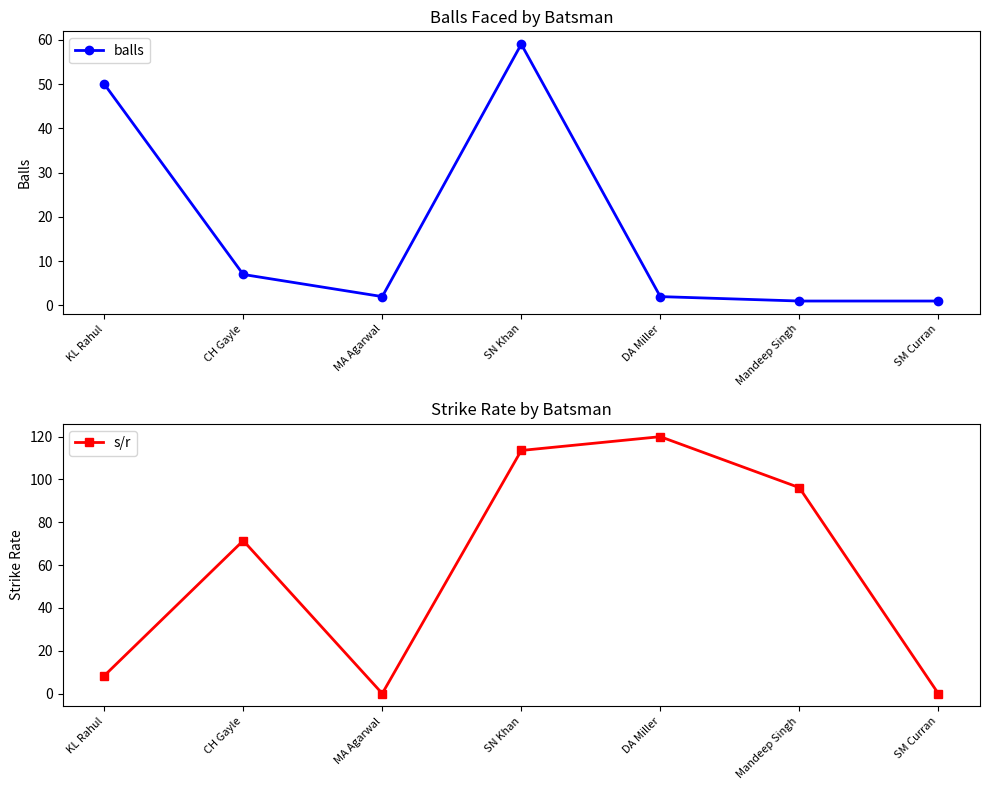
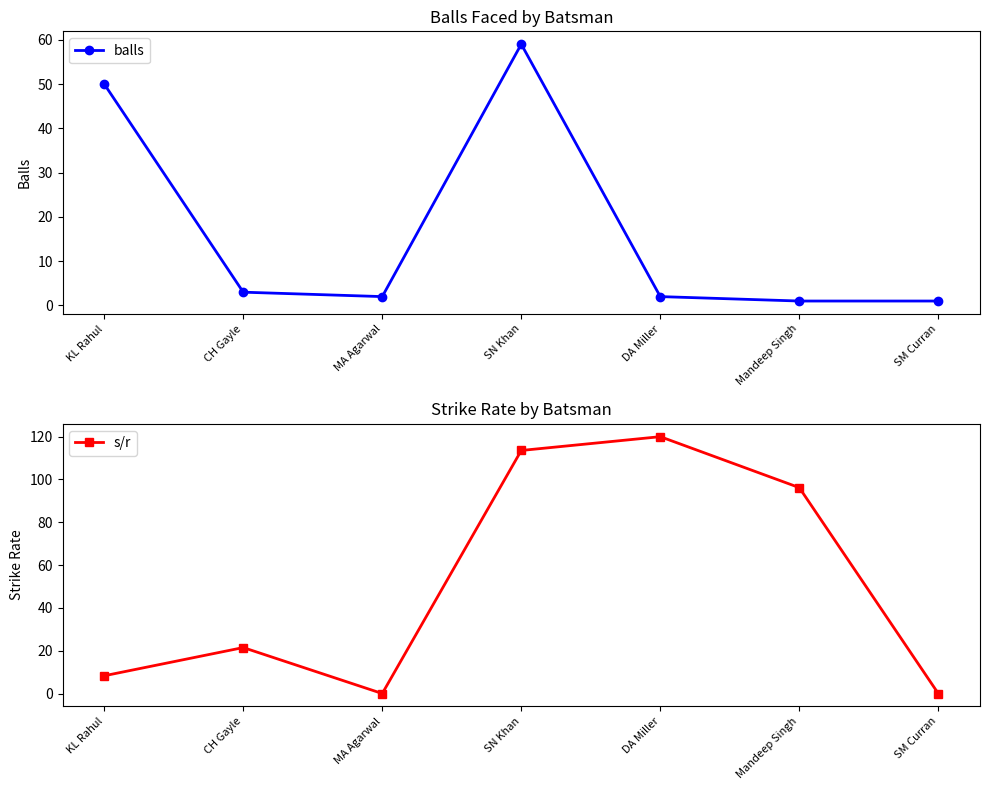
Balls Faced by Batsman, CH Gayle: 7 -> 3
Strike Rate by Batsman, CH Gayle: 71 -> 21
